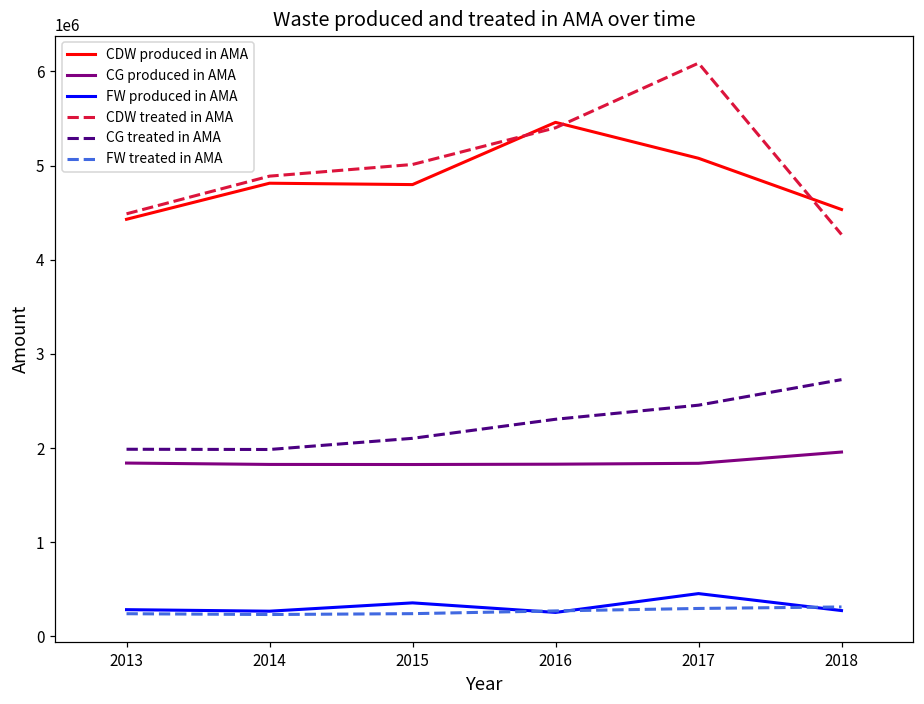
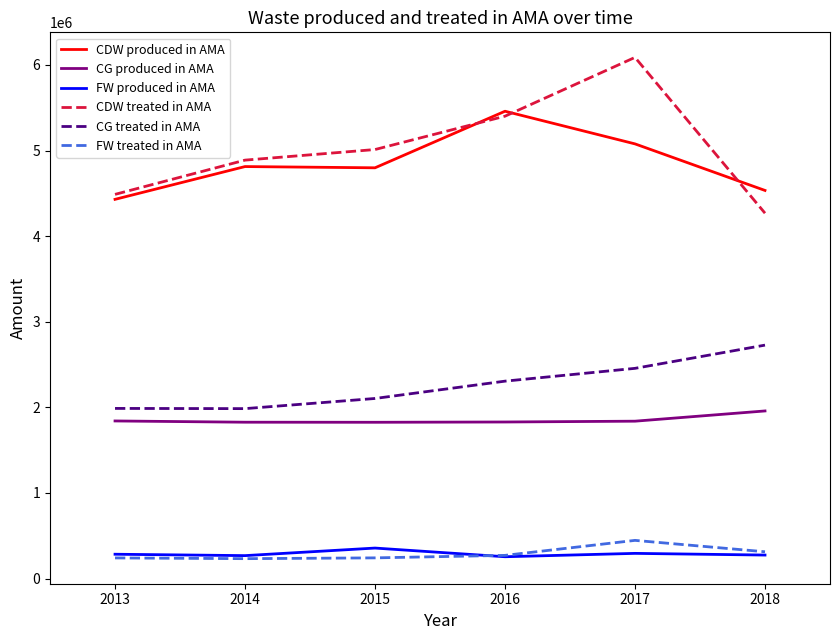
FW produced in AMA, 2017: 500000 -> 300000
FW treated in AMA, 2017: 300000 -> 400000
